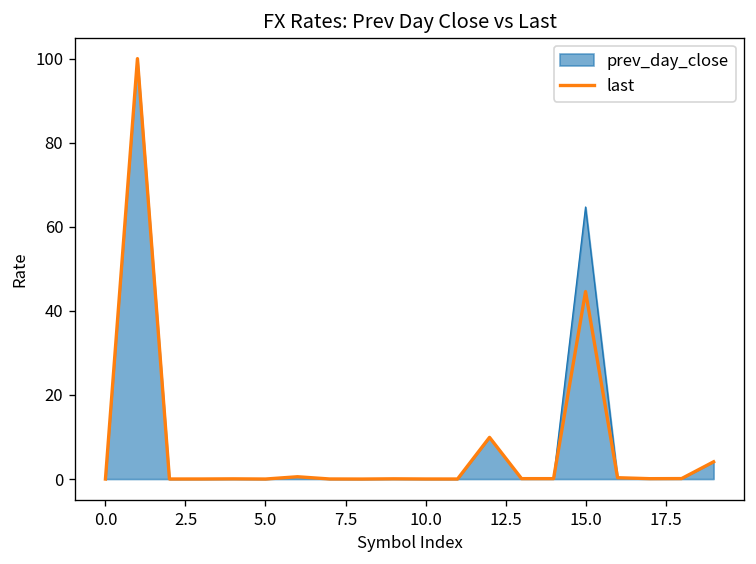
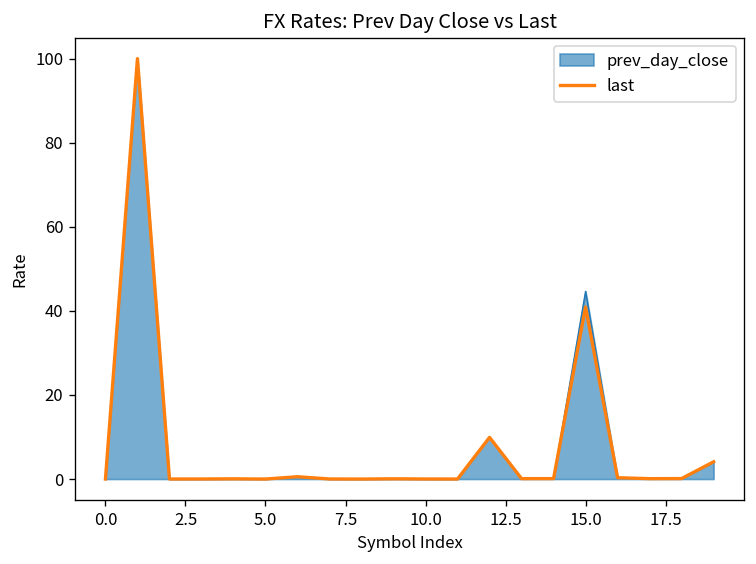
prev_day_close, 15.0: 65 -> 45
last, 15.0: 45 -> 41
